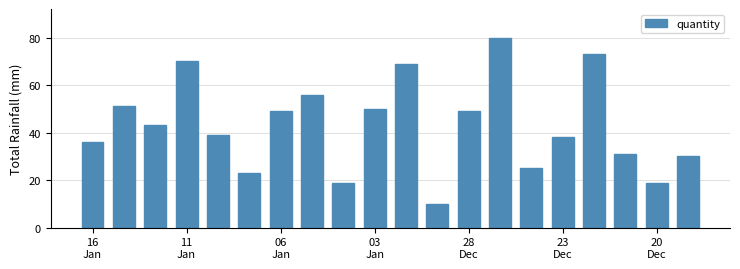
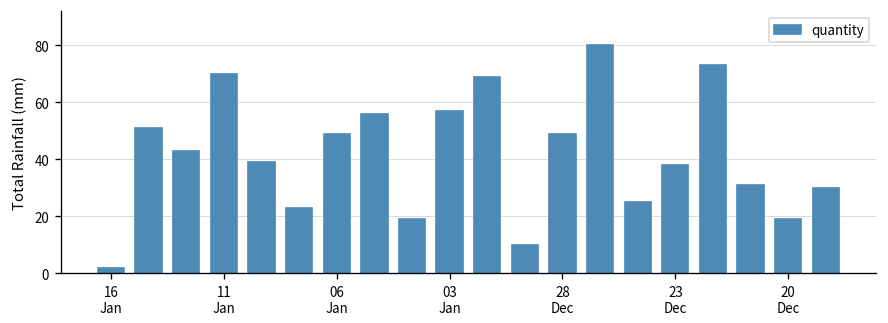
16 Jan: 36 -> 2
03 Jan: 50 -> 57
